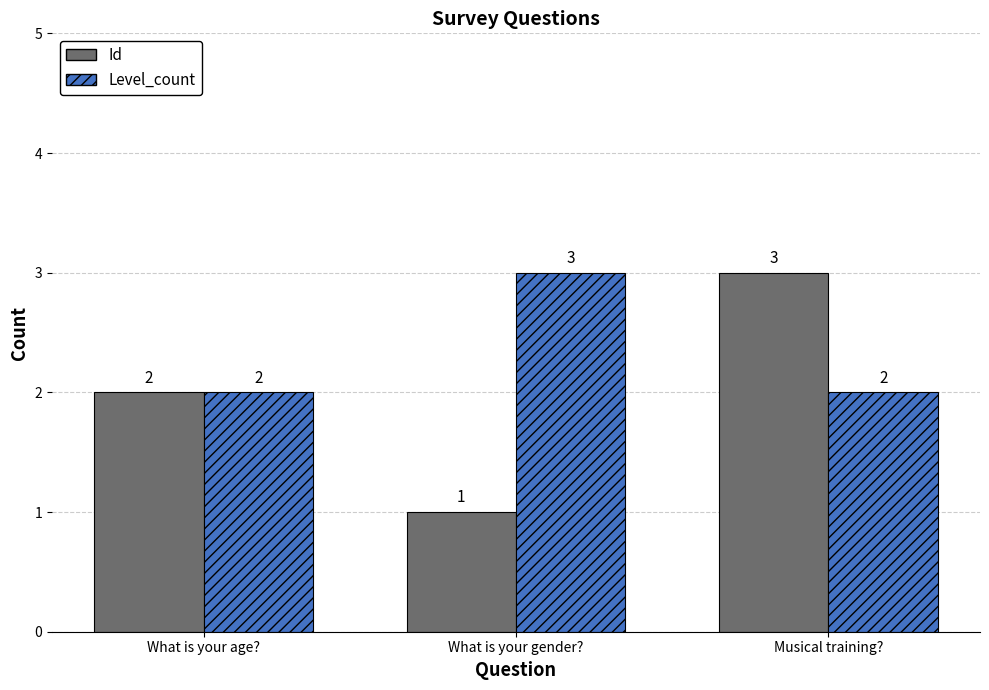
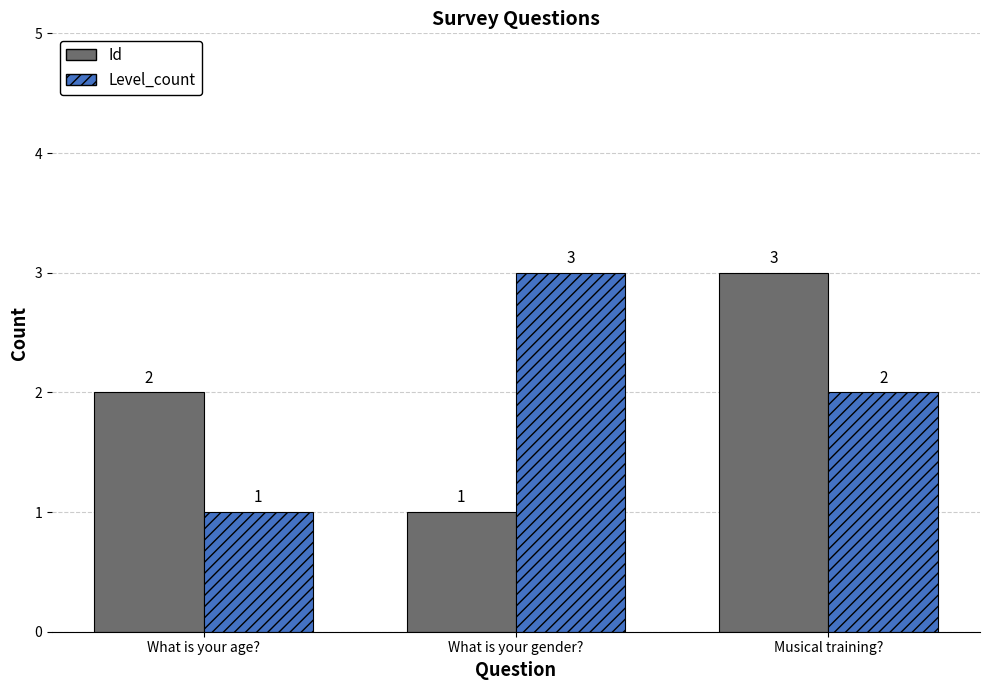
Level_count, What is your age?: 2 -> 1
